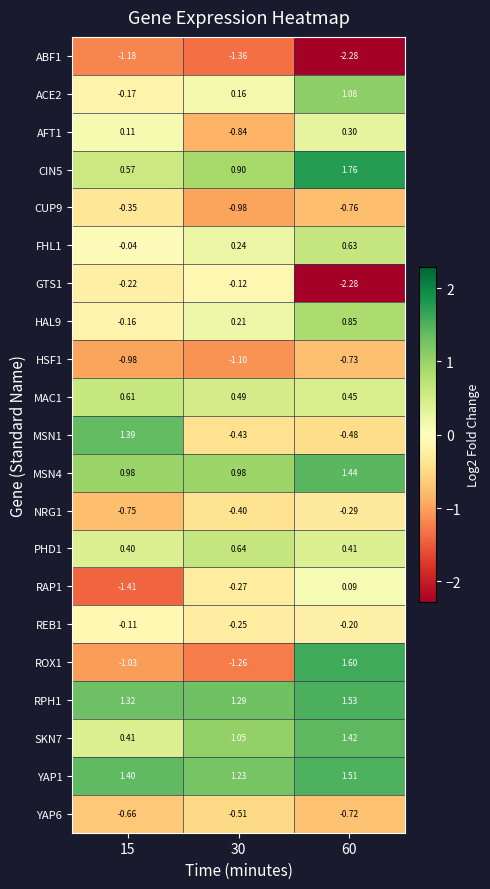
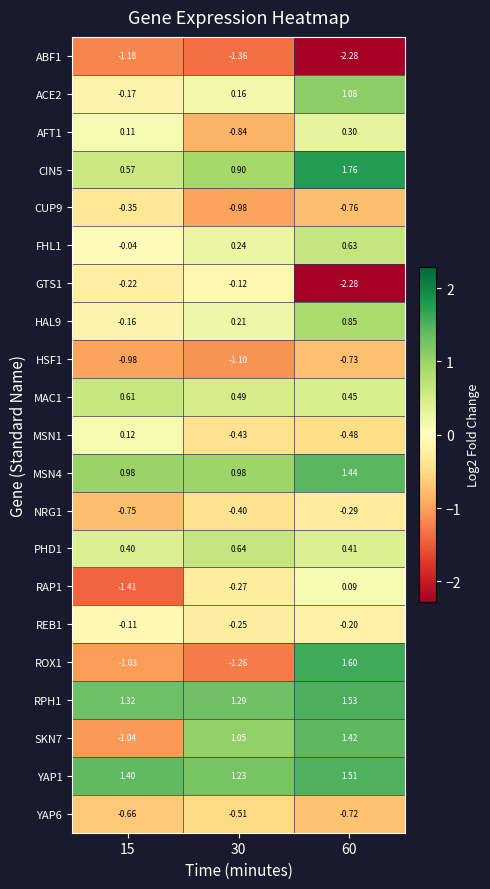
MSN1, 15: 1.39 -> 0.12
SKN7, 15: 0.41 -> -1.04
